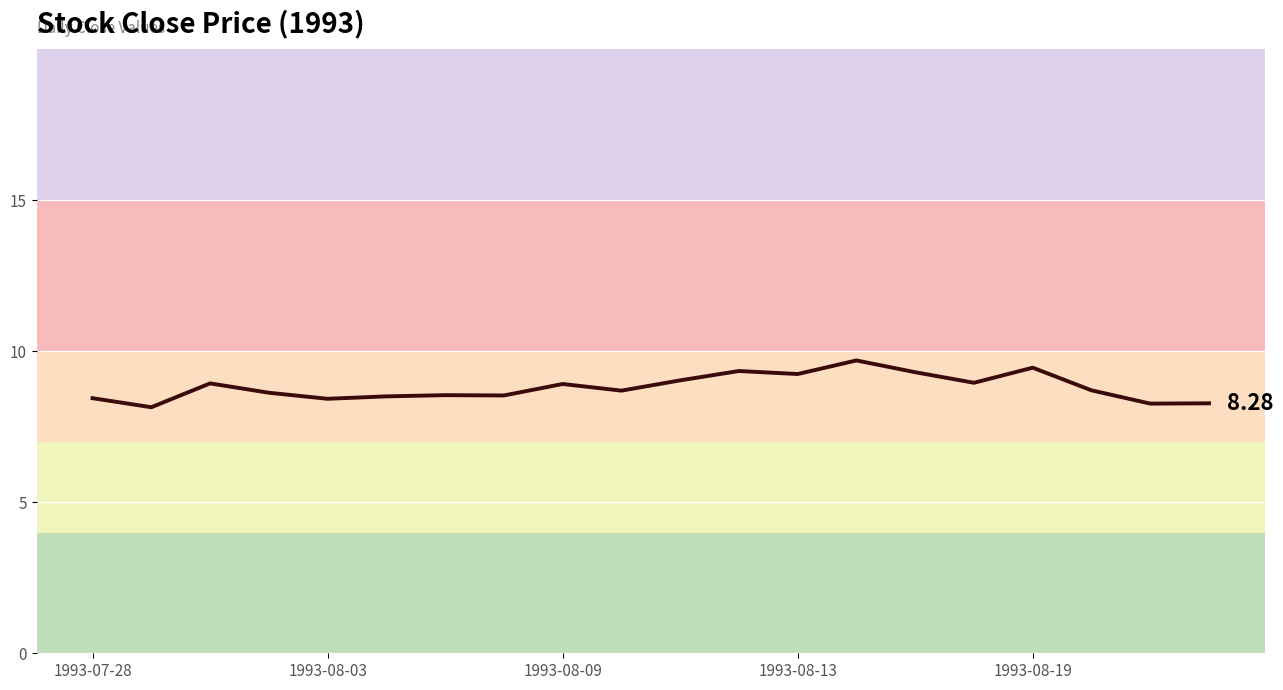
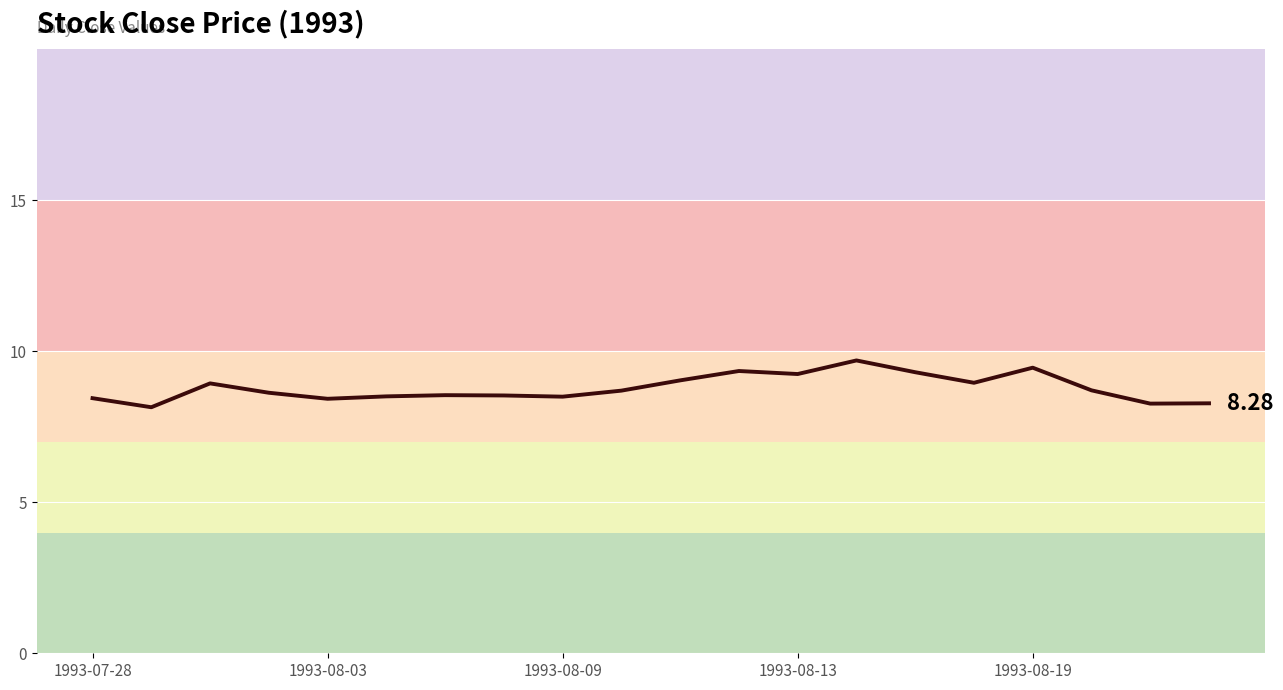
1993-08-09: 8.9 -> 8.5
